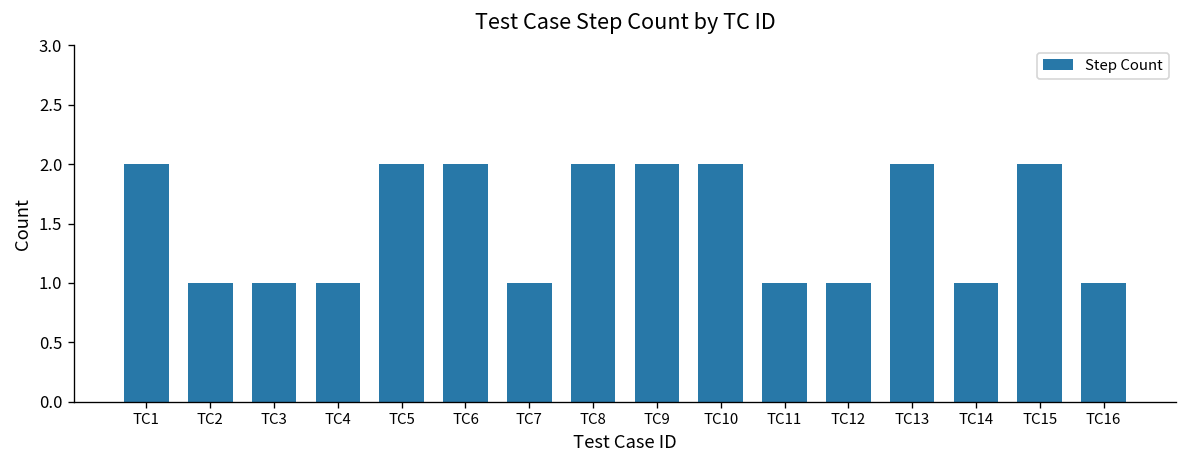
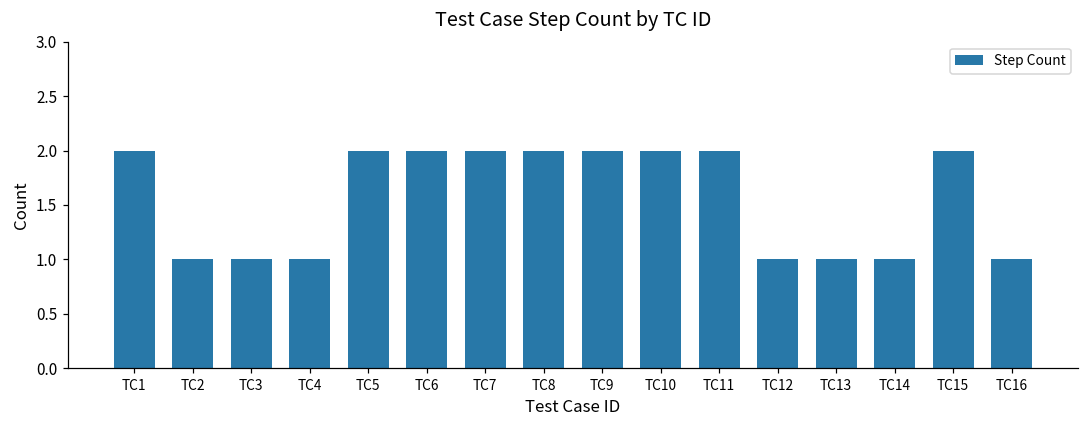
TC7: 1 -> 2
TC11: 1 -> 2
TC13: 2 -> 1
